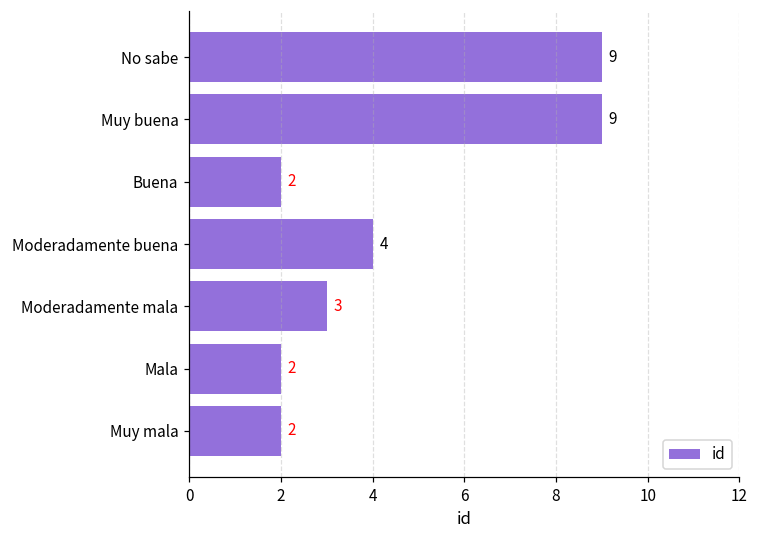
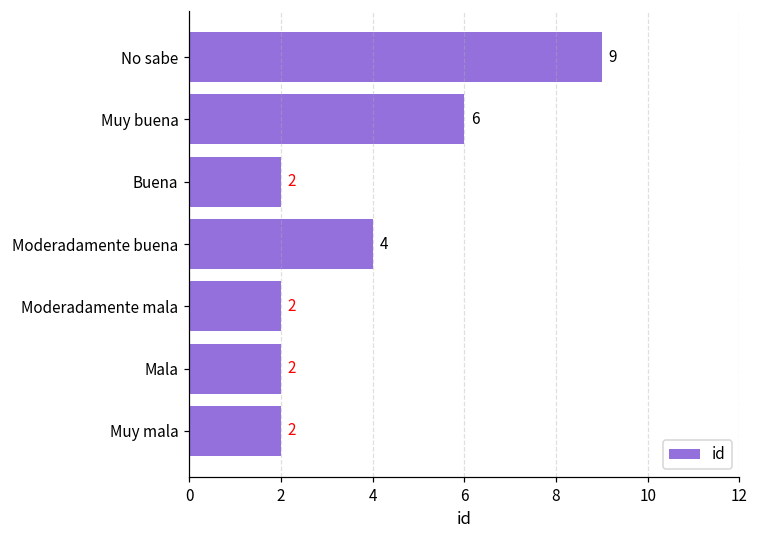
Muy buena: 9 -> 6
Moderadamente mala: 3 -> 2
